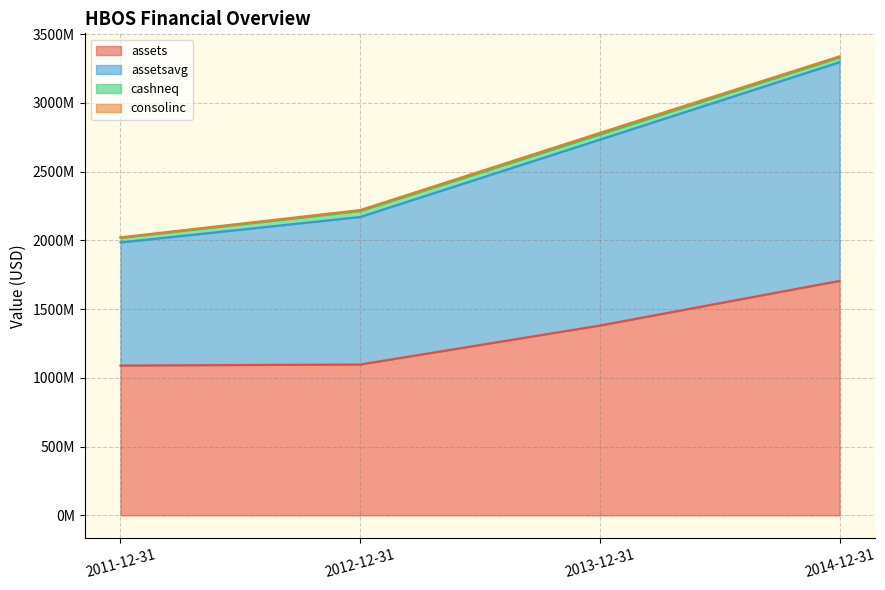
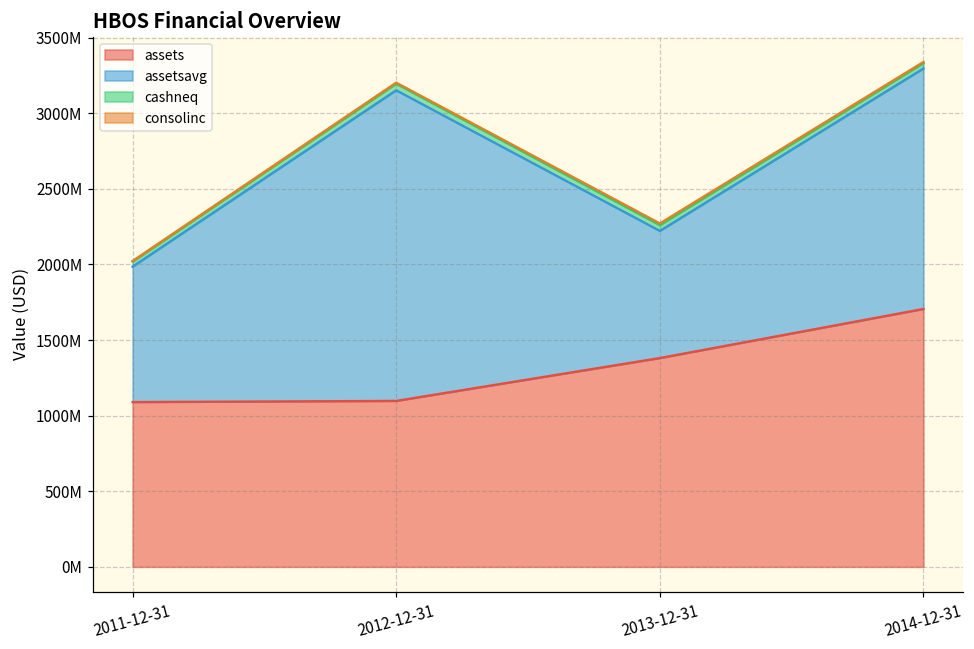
assetsavg, 2012-12-31: 1070000000 -> 2050000000
assetsavg, 2013-12-31: 1350000000 -> 840000000
